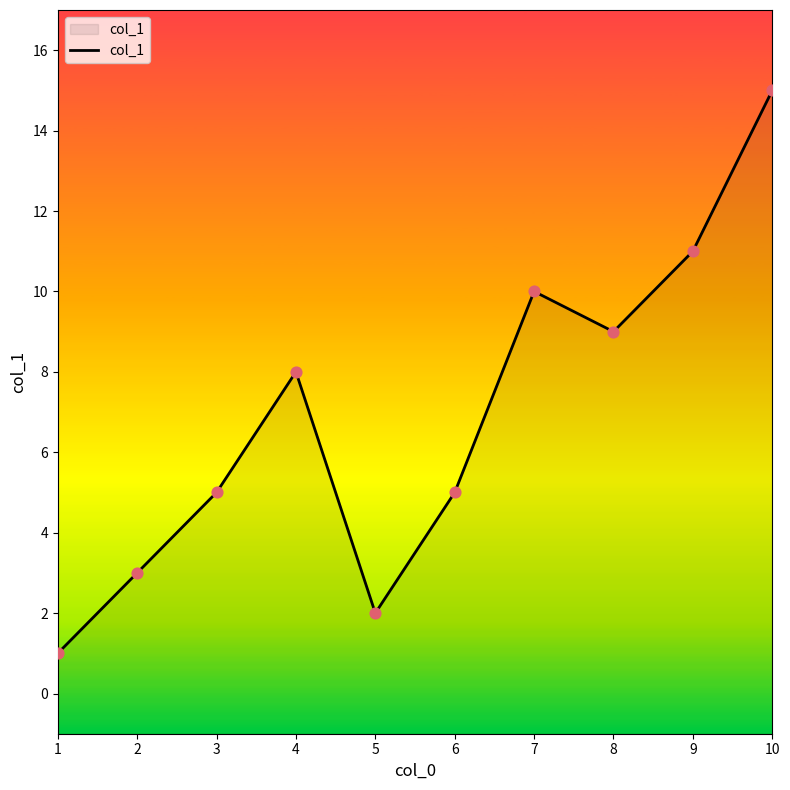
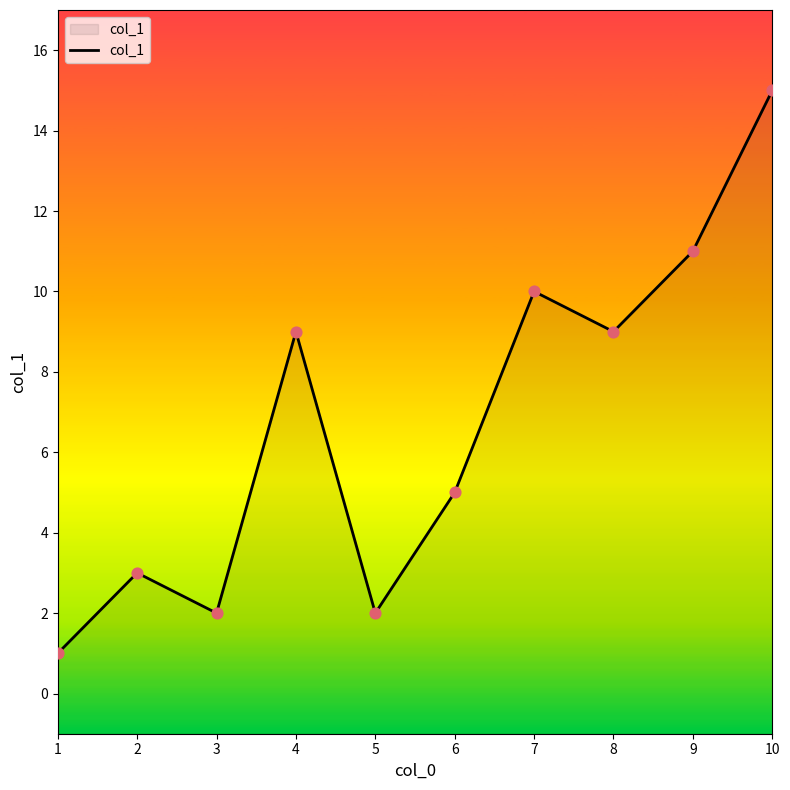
3: 5 -> 2
4: 8 -> 9
